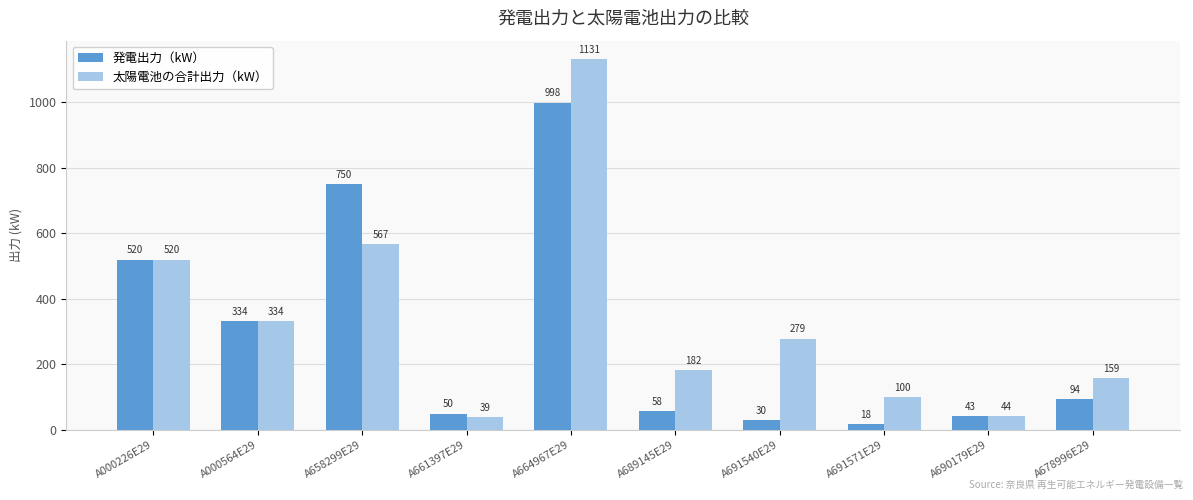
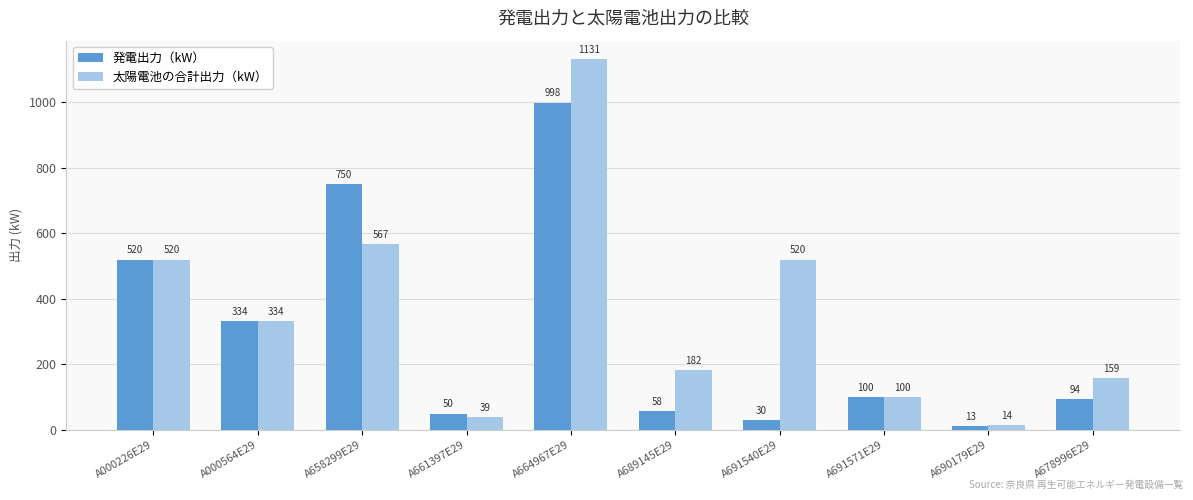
太陽電池の合計出力（kW）, A691540E29: 279 -> 520
発電出力（kW）, A691571E29: 18 -> 100
発電出力（kW）, A690179E29: 43 -> 13
太陽電池の合計出力（kW）, A690179E29: 44 -> 14
